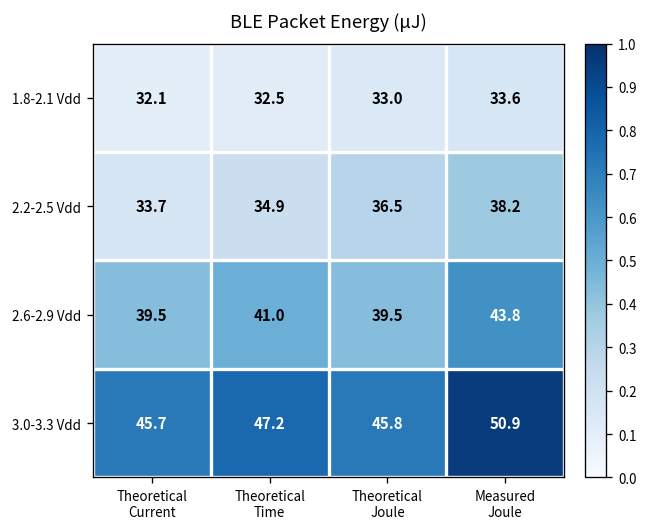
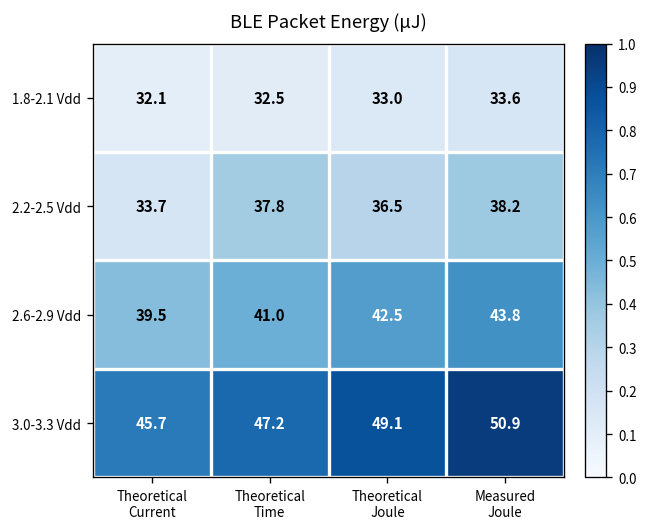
2.2-2.5 Vdd, Theoretical Time: 34.9 -> 37.8
2.6-2.9 Vdd, Theoretical Joule: 39.5 -> 42.5
3.0-3.3 Vdd, Theoretical Joule: 45.8 -> 49.1
